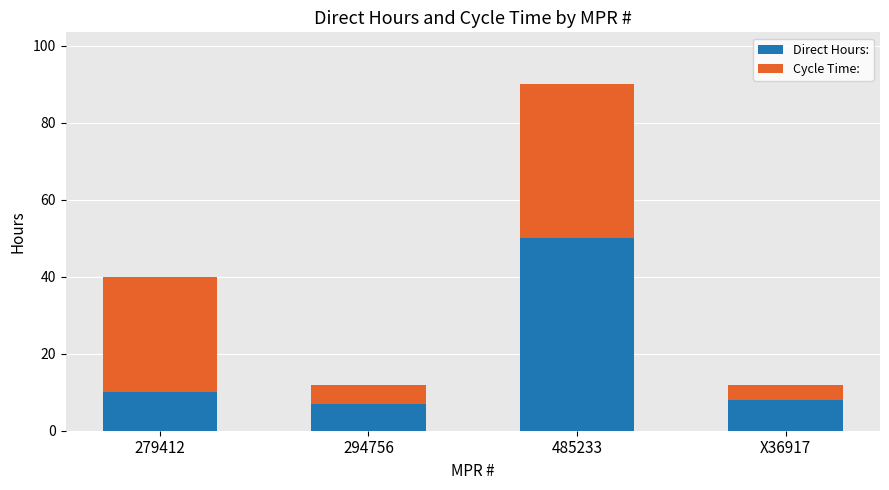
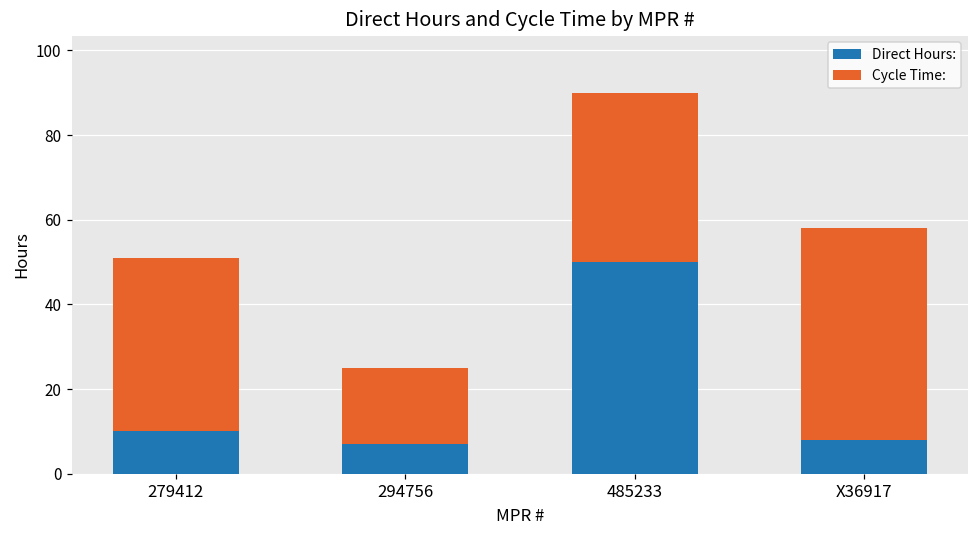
Cycle Time:, 279412: 30 -> 41
Cycle Time:, 294756: 5 -> 18
Cycle Time:, X36917: 4 -> 50
